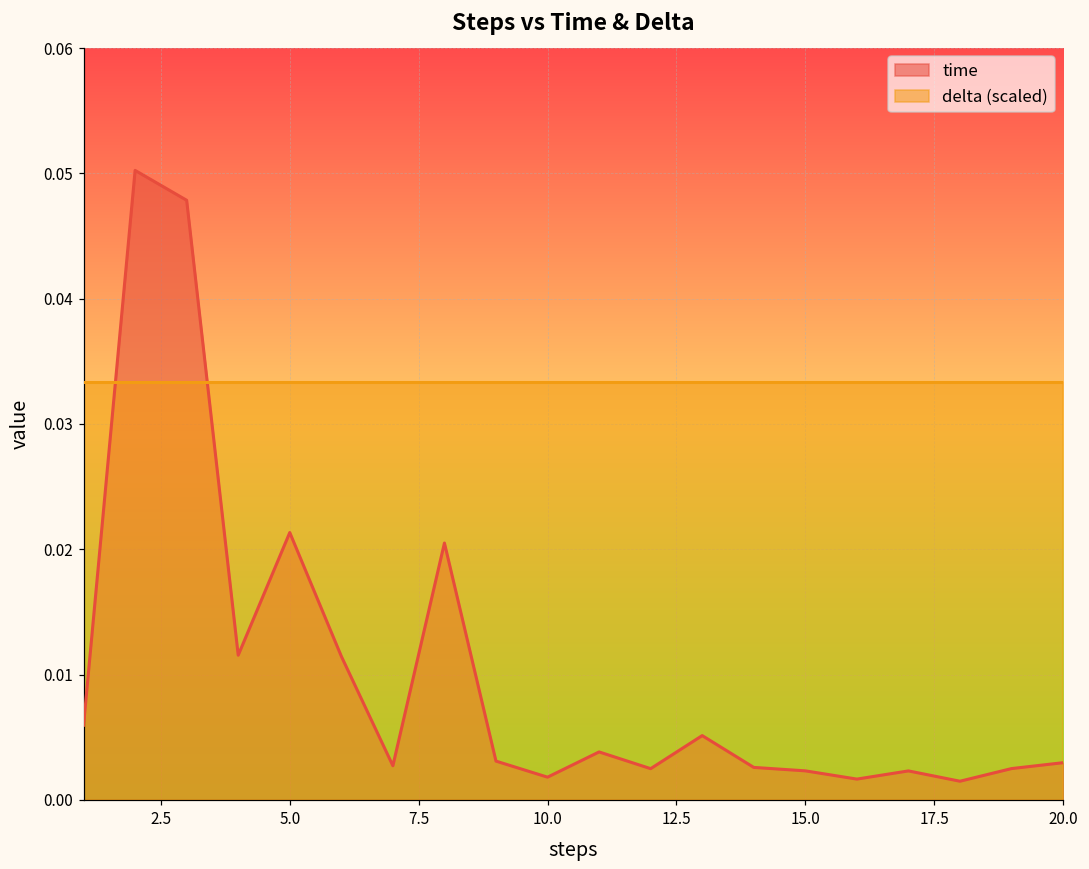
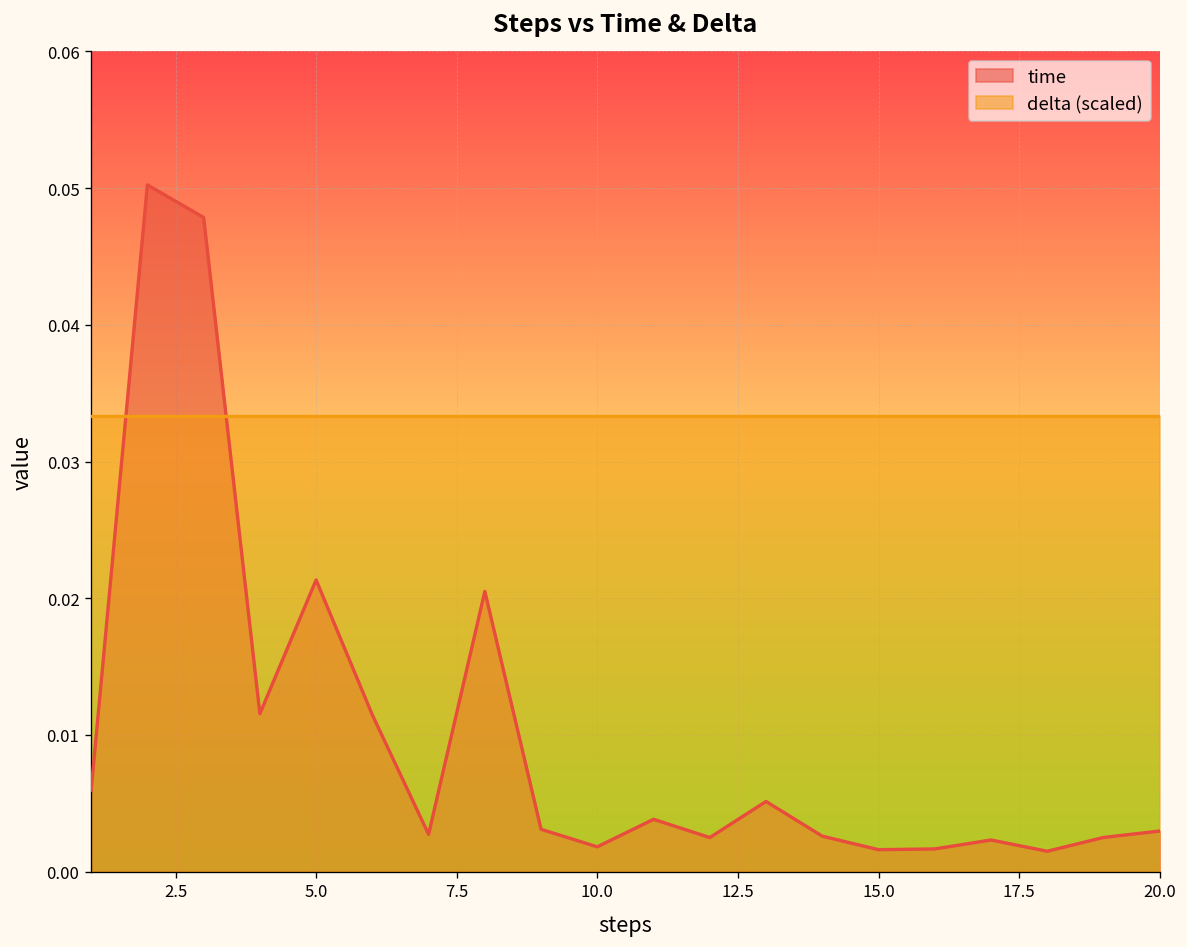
time, 15.0: 0.0023 -> 0.0016
